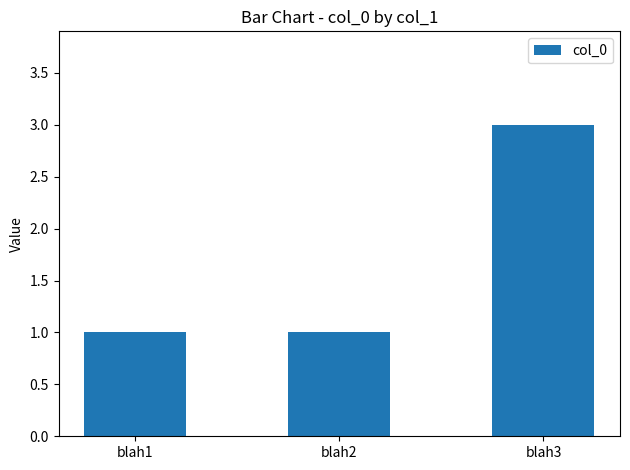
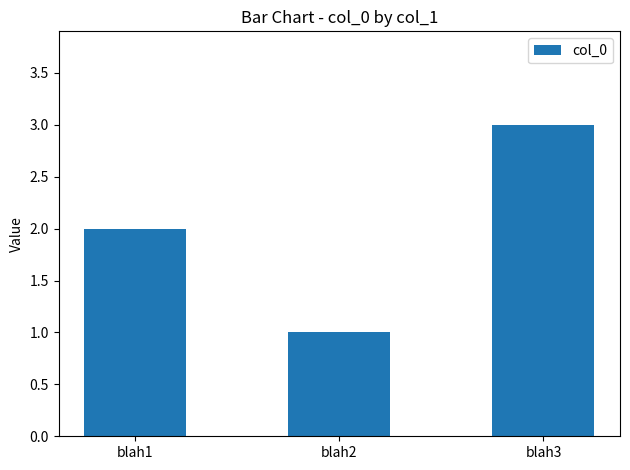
blah1: 1 -> 2
